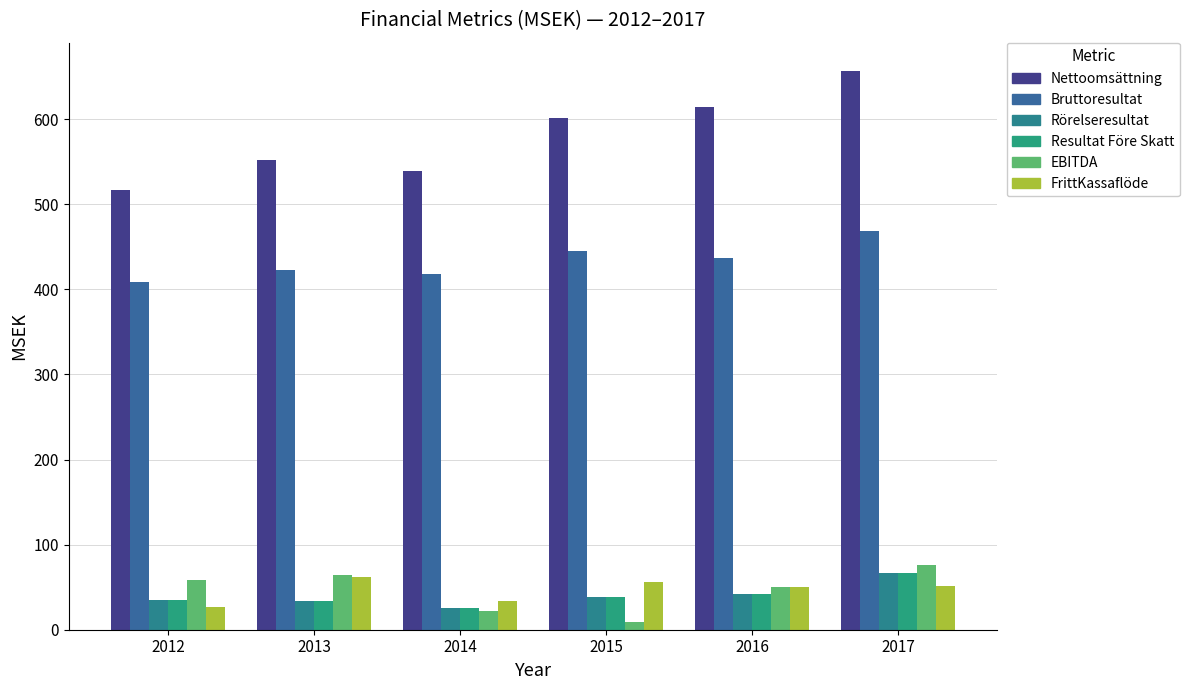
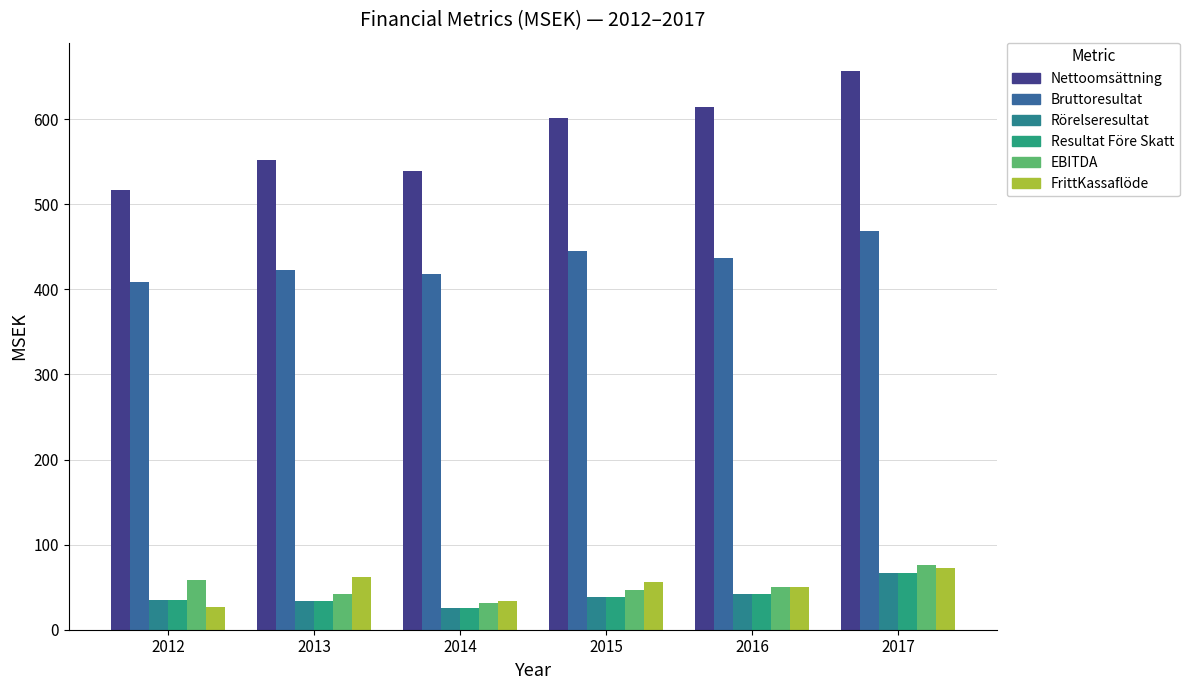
EBITDA, 2013: 60 -> 40
EBITDA, 2014: 20 -> 30
EBITDA, 2015: 10 -> 50
FrittKassaflöde, 2017: 50 -> 70
